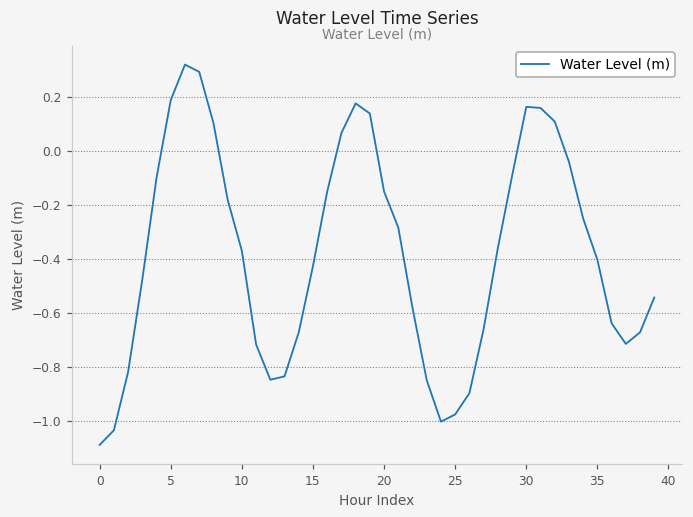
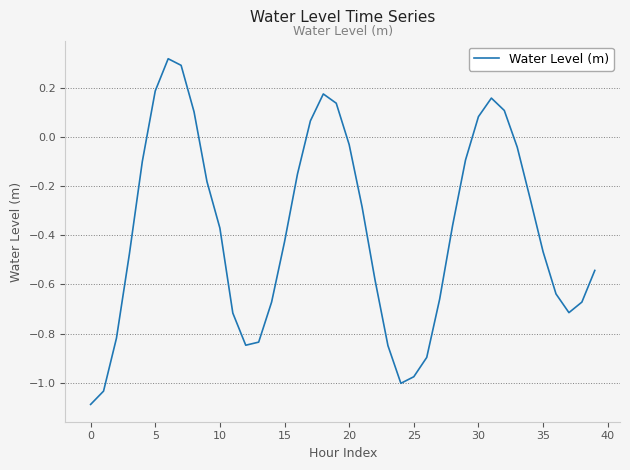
20: -0.15 -> -0.03
30: 0.16 -> 0.08
35: -0.40 -> -0.47
